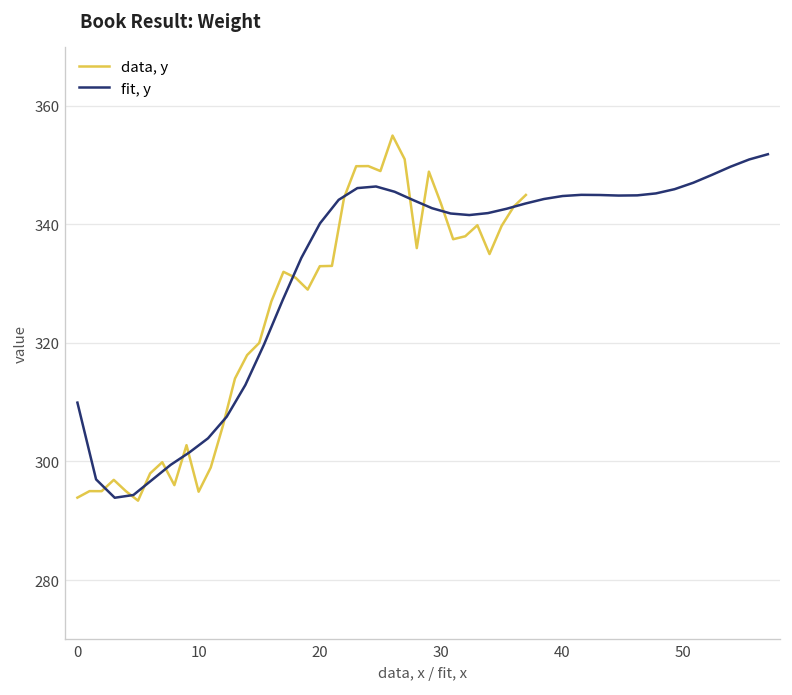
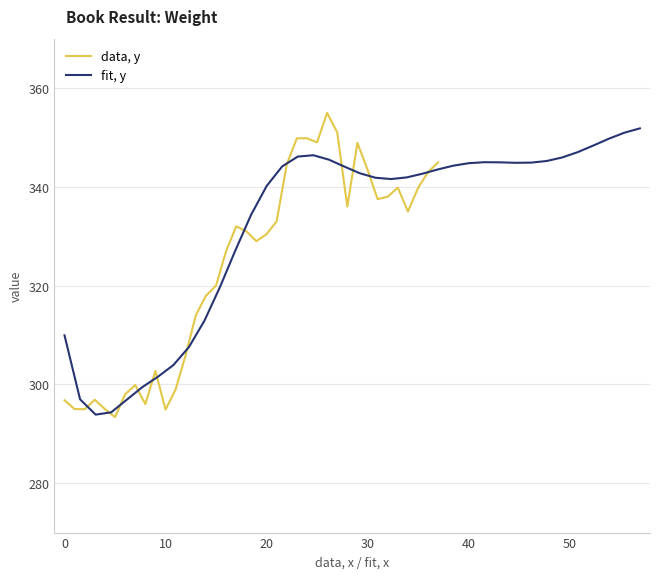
data, y, 0: 294 -> 297
data, y, 20: 333 -> 330
